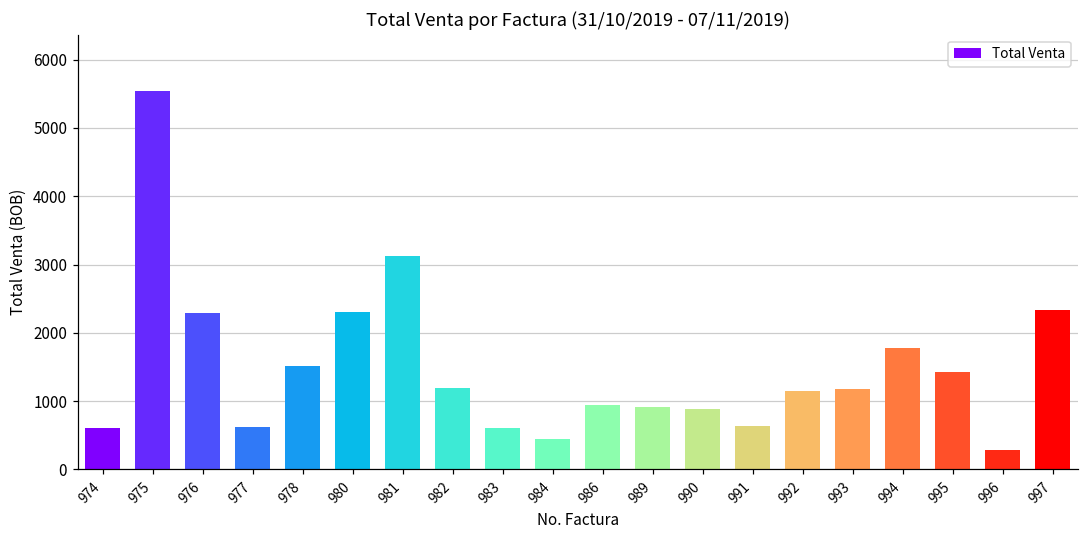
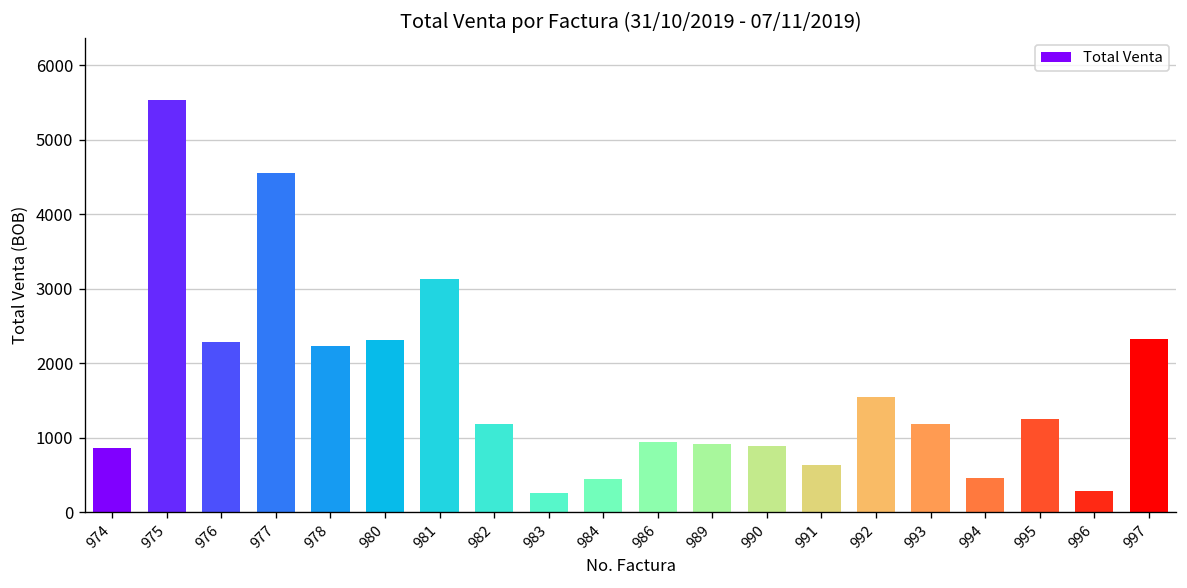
974: 600 -> 900
977: 600 -> 4500
978: 1500 -> 2200
983: 600 -> 300
992: 1200 -> 1500
994: 1800 -> 500
995: 1400 -> 1200
